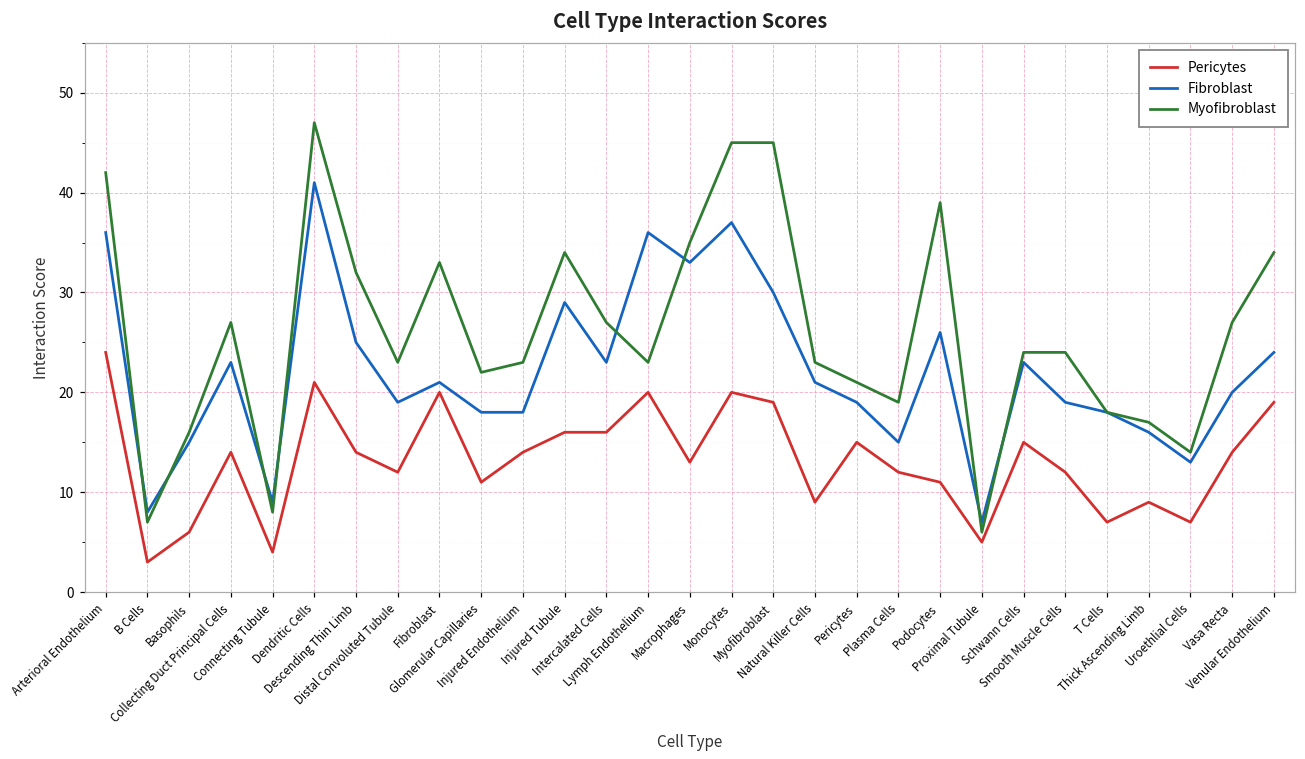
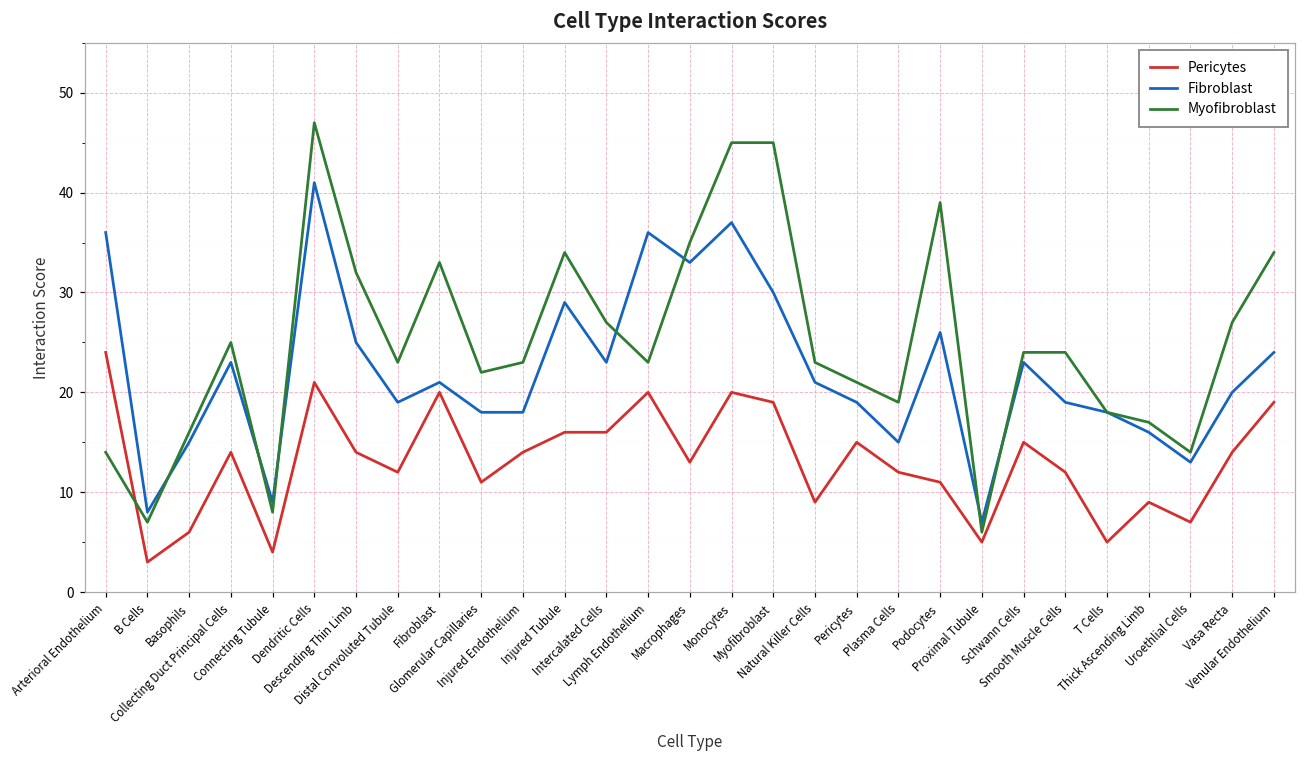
Myofibroblast, Arterioral Endothelium: 42 -> 14
Myofibroblast, Collecting Duct Principal Cells: 27 -> 25
Pericytes, T Cells: 7 -> 5
